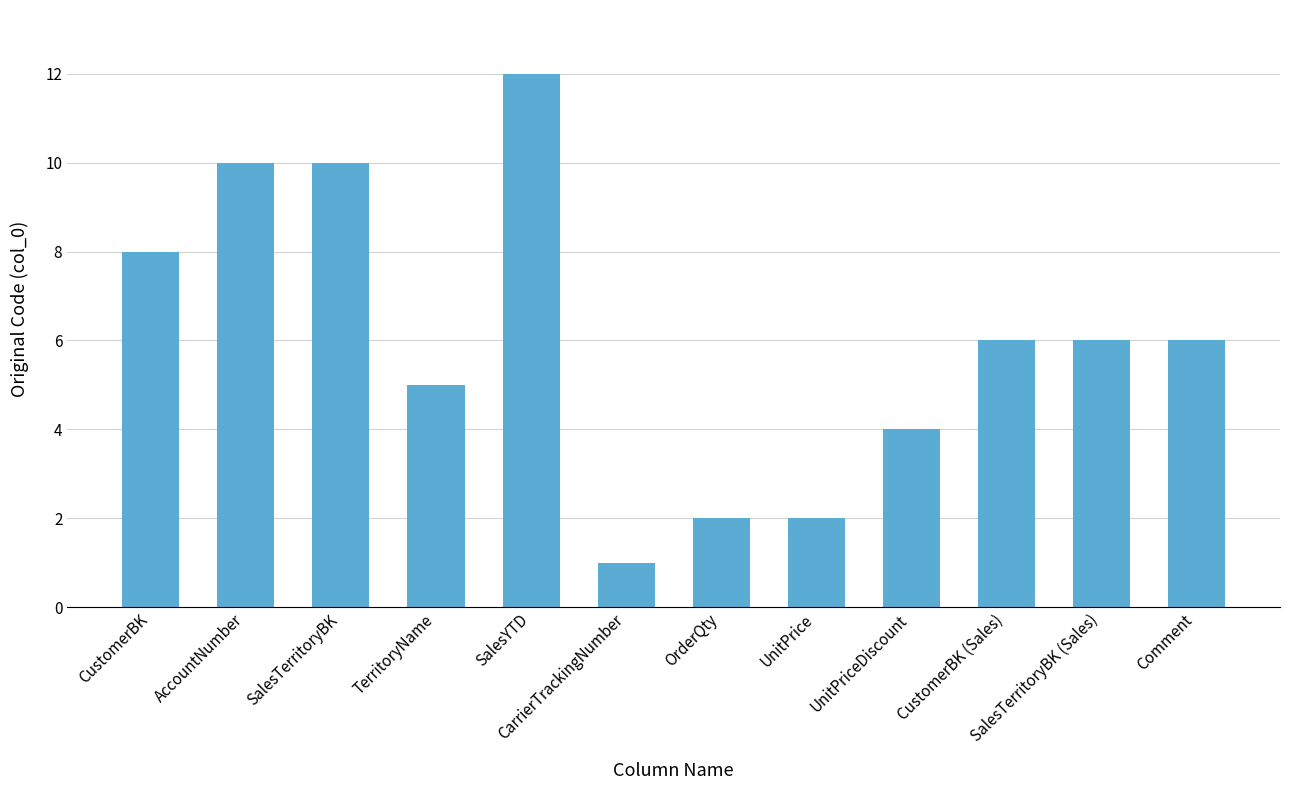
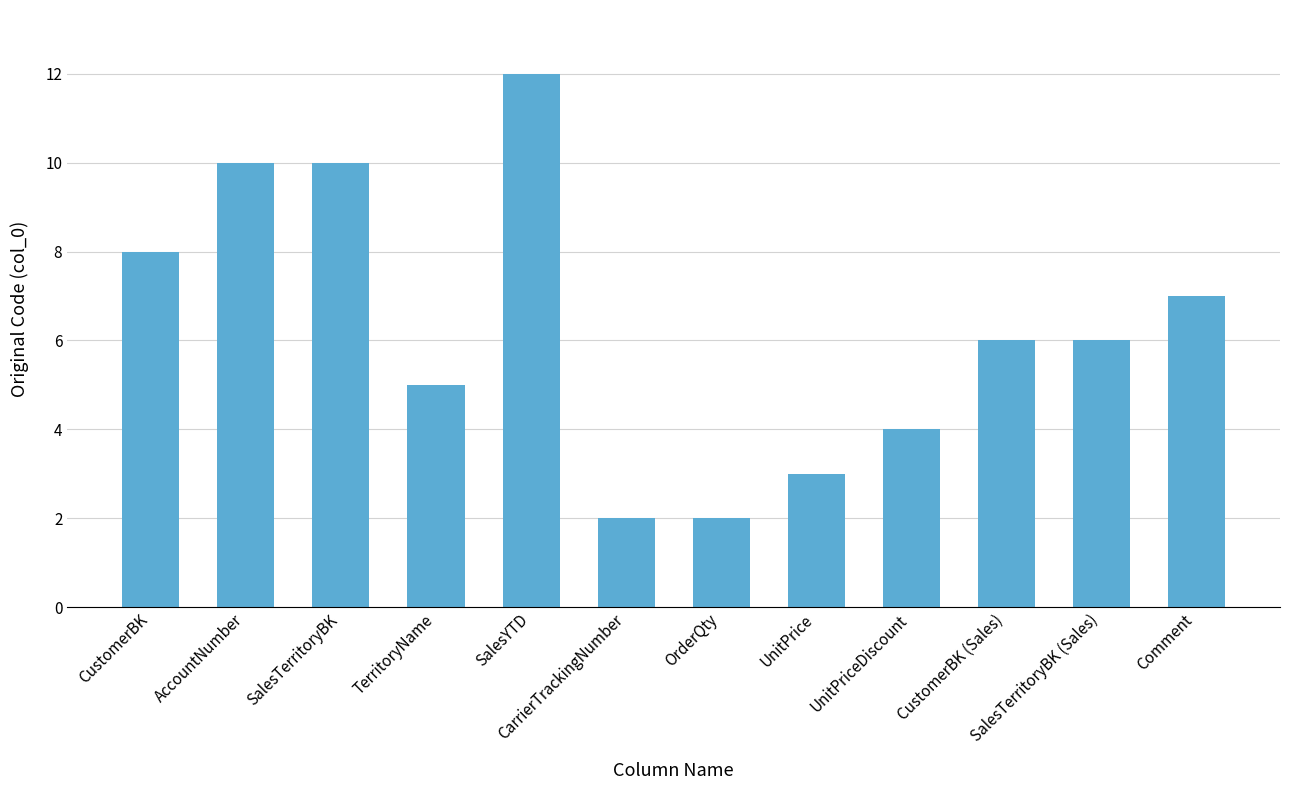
CarrierTrackingNumber: 1 -> 2
UnitPrice: 2 -> 3
Comment: 6 -> 7
